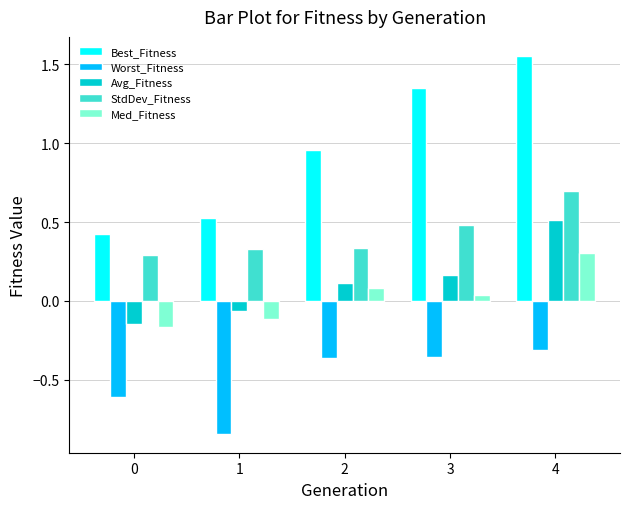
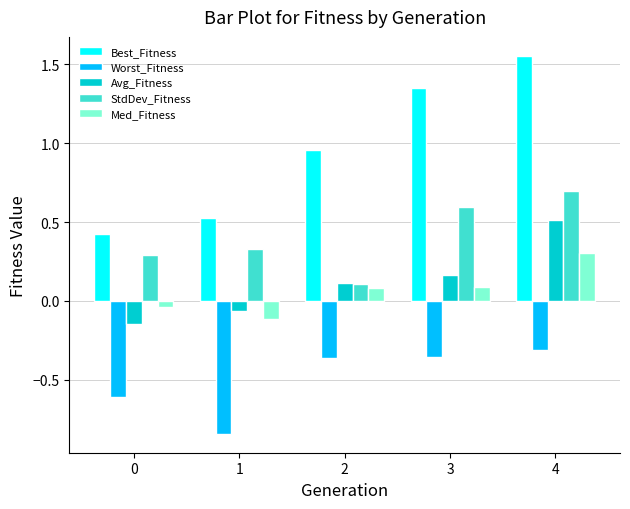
Med_Fitness, 0: -0.16 -> -0.04
StdDev_Fitness, 2: 0.34 -> 0.11
StdDev_Fitness, 3: 0.48 -> 0.60
Med_Fitness, 3: 0.04 -> 0.09
